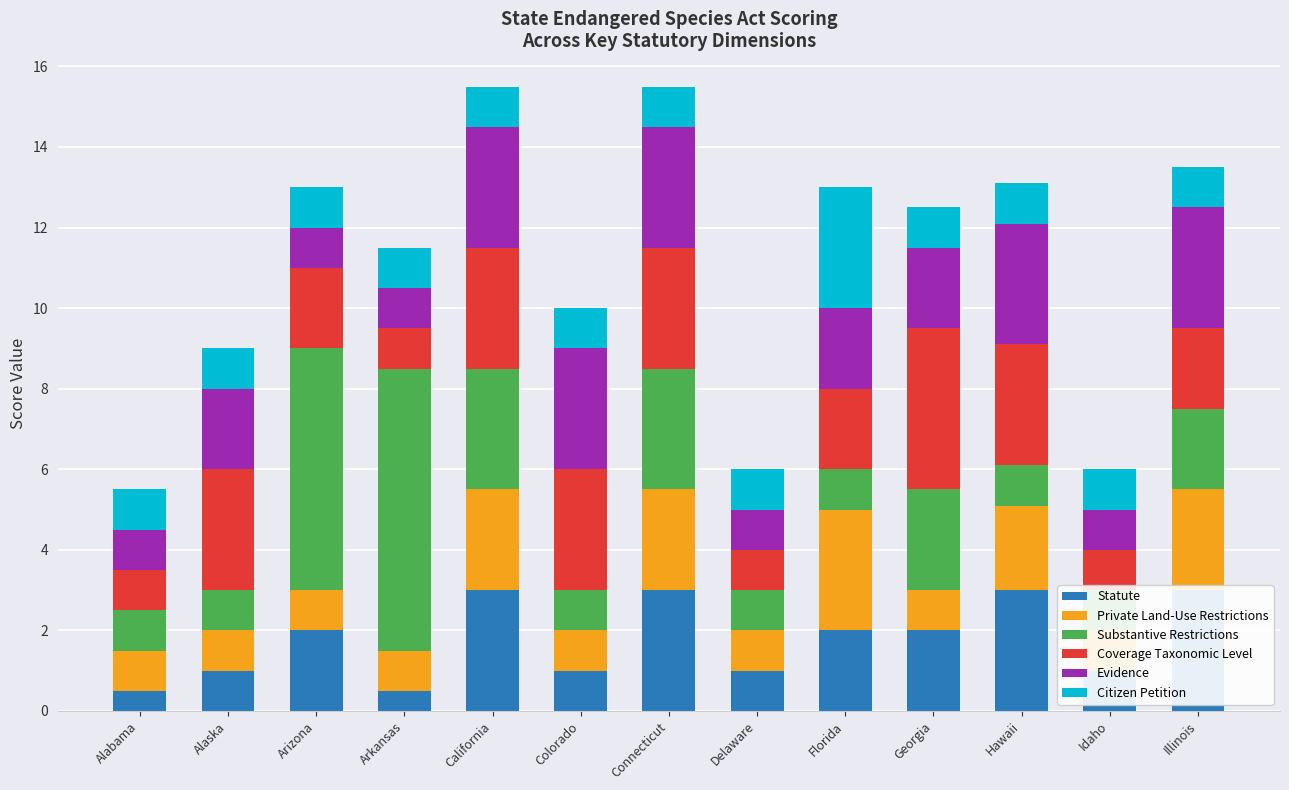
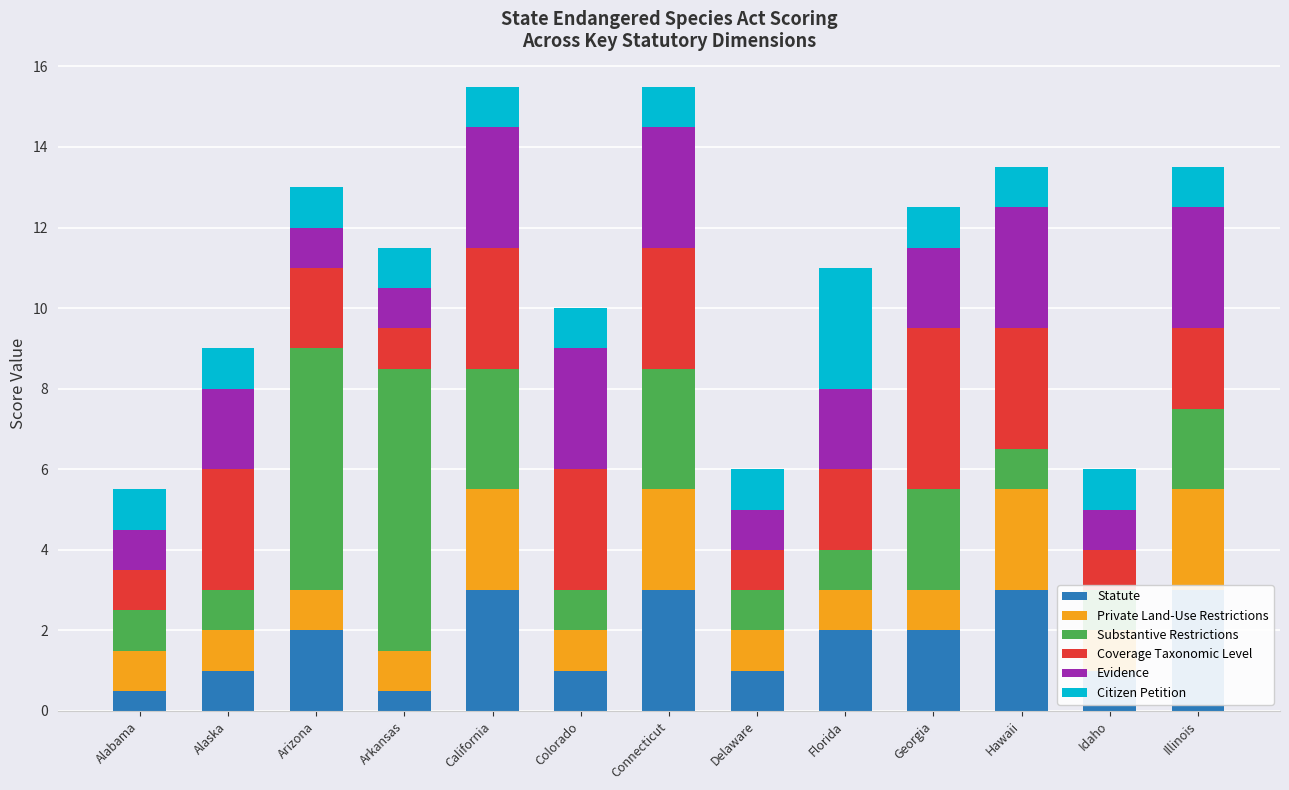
Private Land-Use Restrictions, Florida: 3 -> 1
Private Land-Use Restrictions, Hawaii: 2.1 -> 2.5
